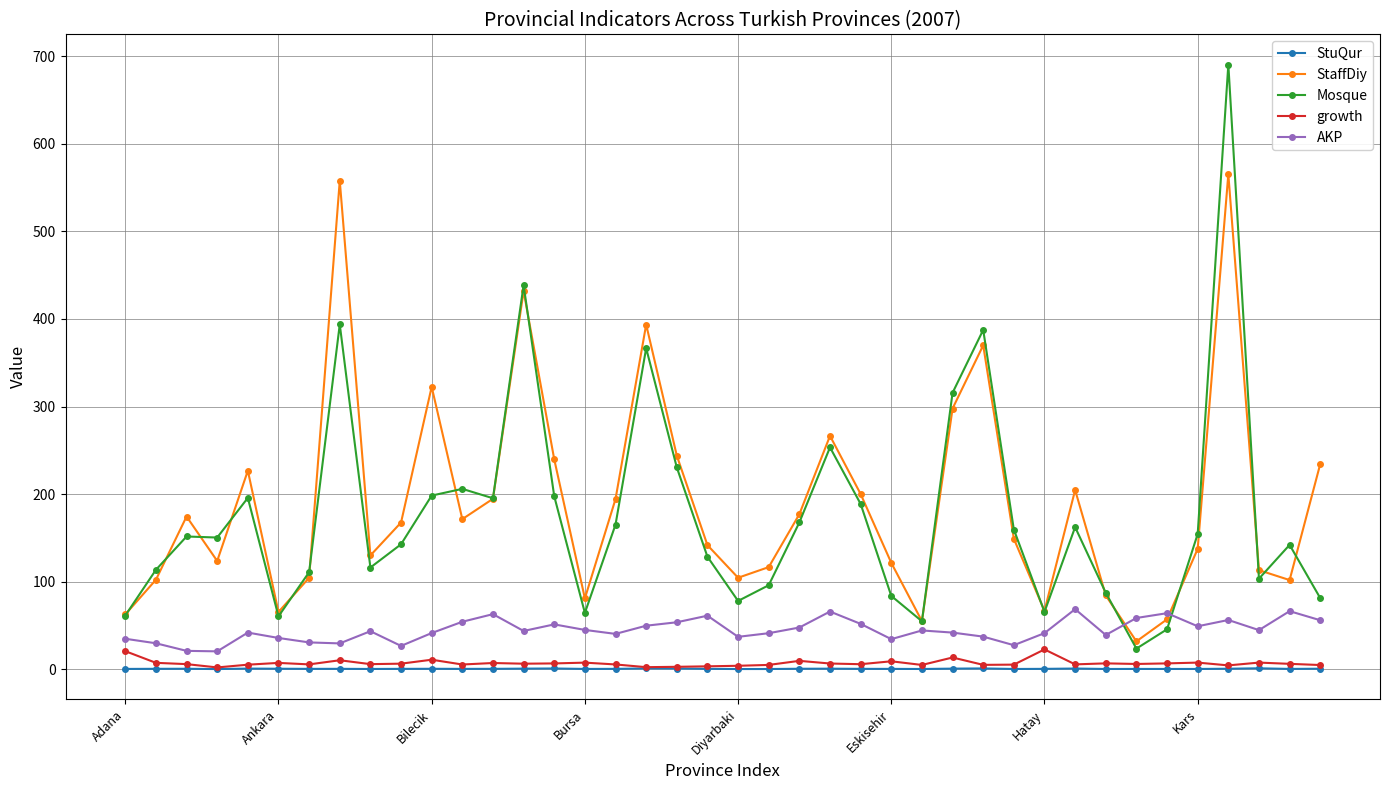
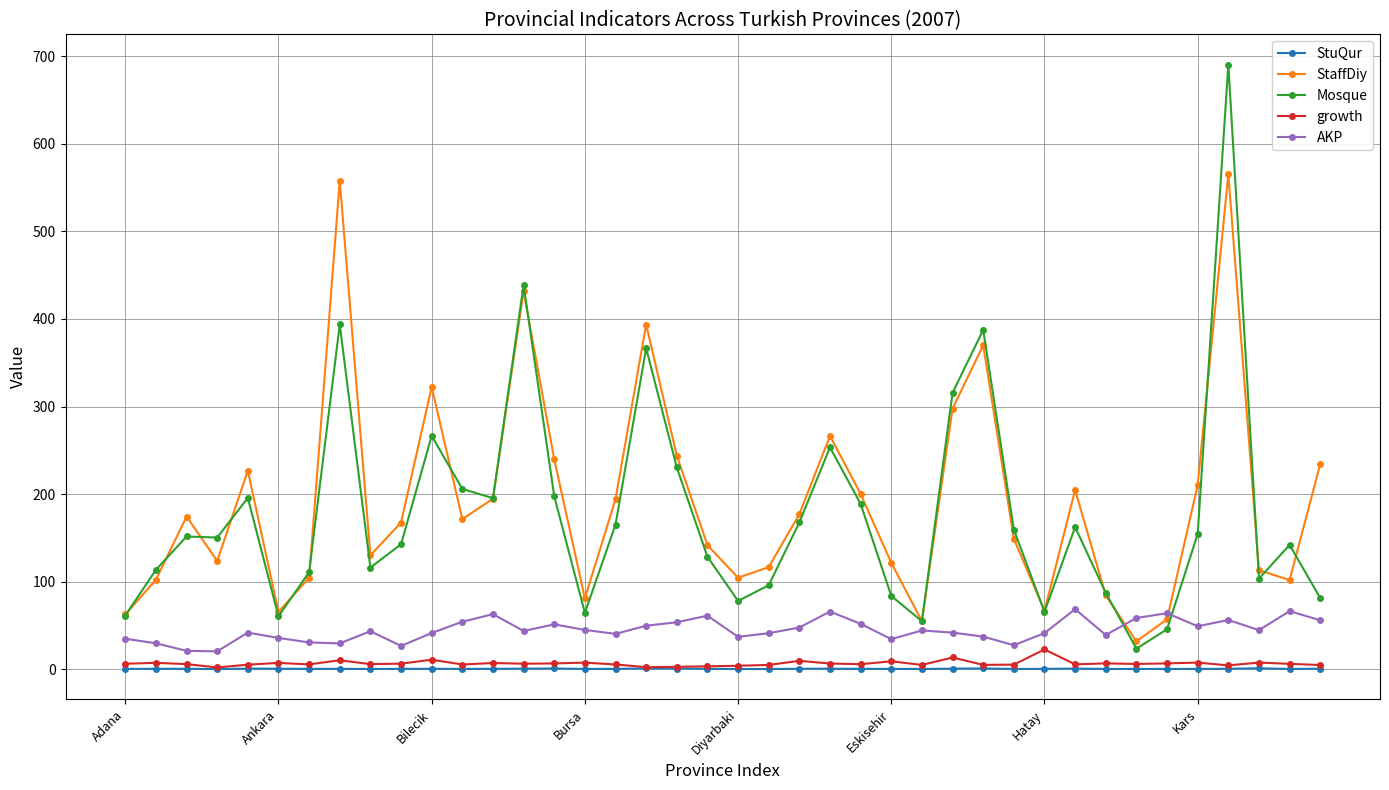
growth, Adana: 20 -> 10
Mosque, Bilecik: 200 -> 270
StaffDiy, Kars: 140 -> 210
